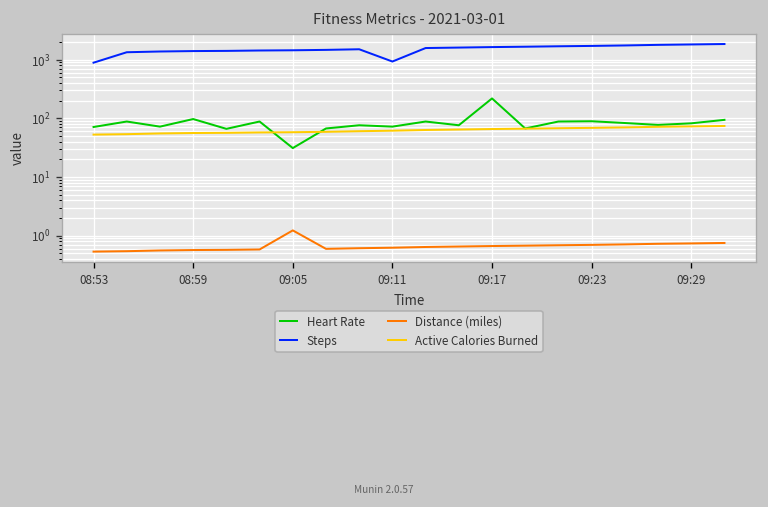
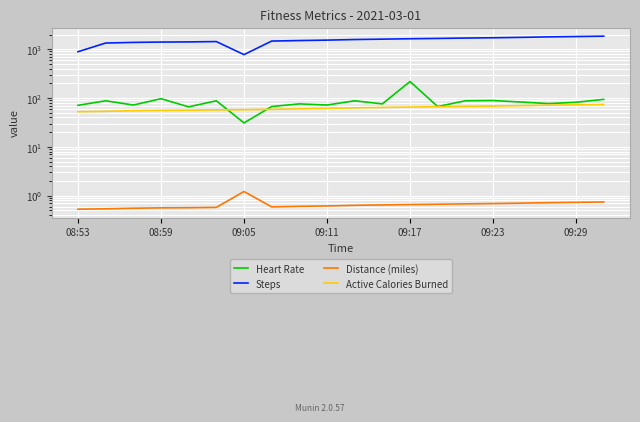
Steps, 09:05: 1400 -> 800
Steps, 09:11: 900 -> 1500
